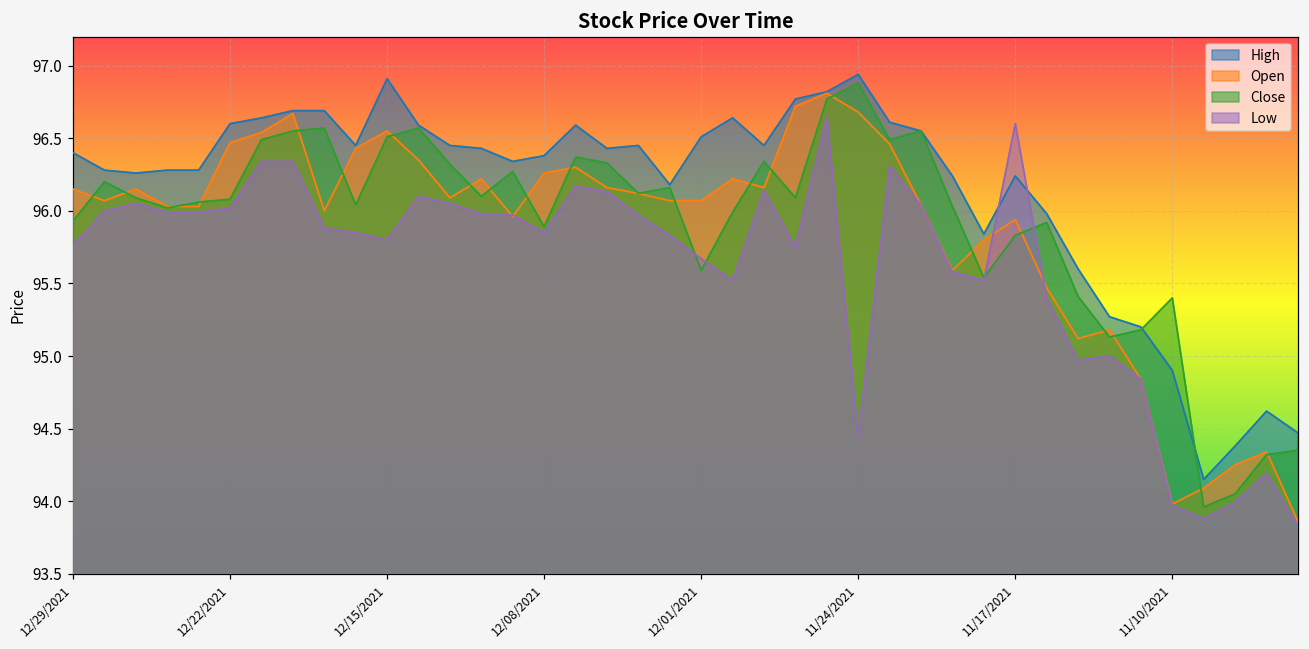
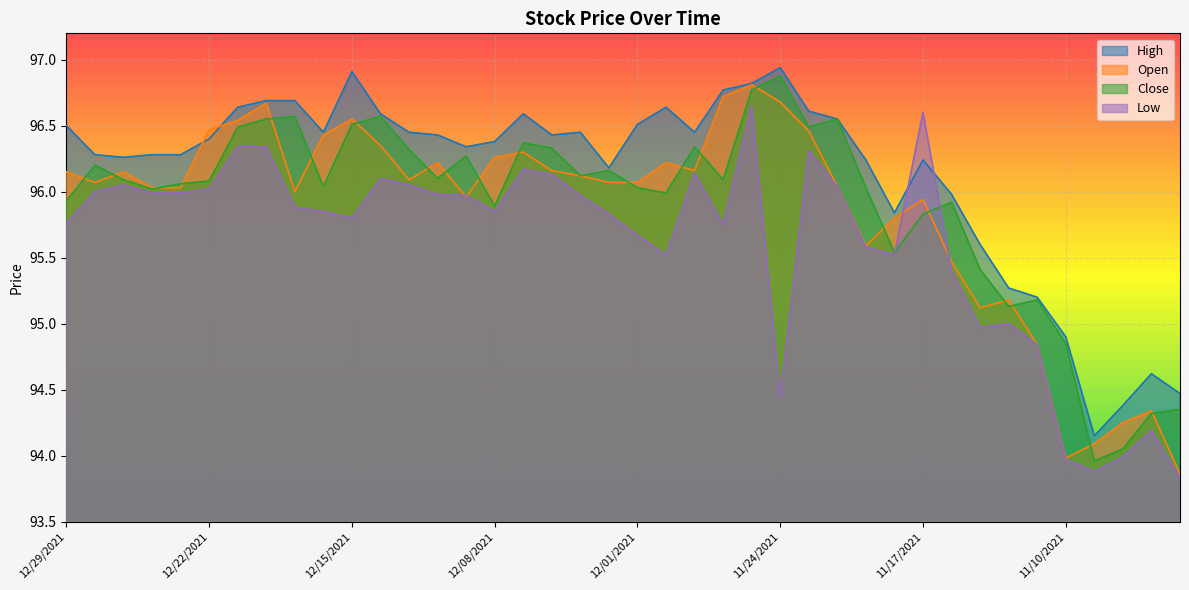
High, 12/29/2021: 96.4 -> 96.5
High, 12/22/2021: 96.6 -> 96.4
Close, 12/01/2021: 95.59 -> 96.03
Close, 11/10/2021: 95.40 -> 94.85
